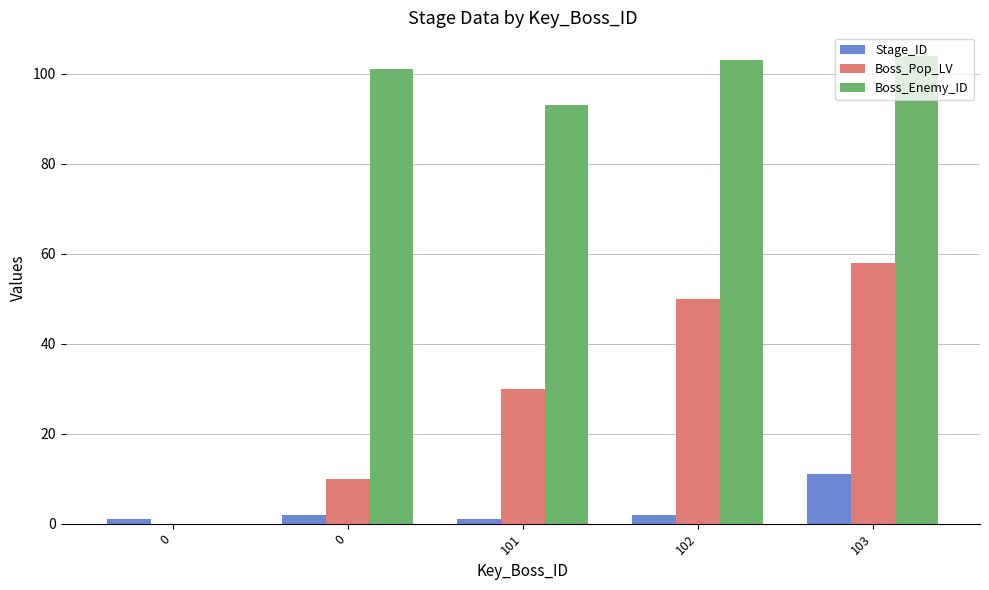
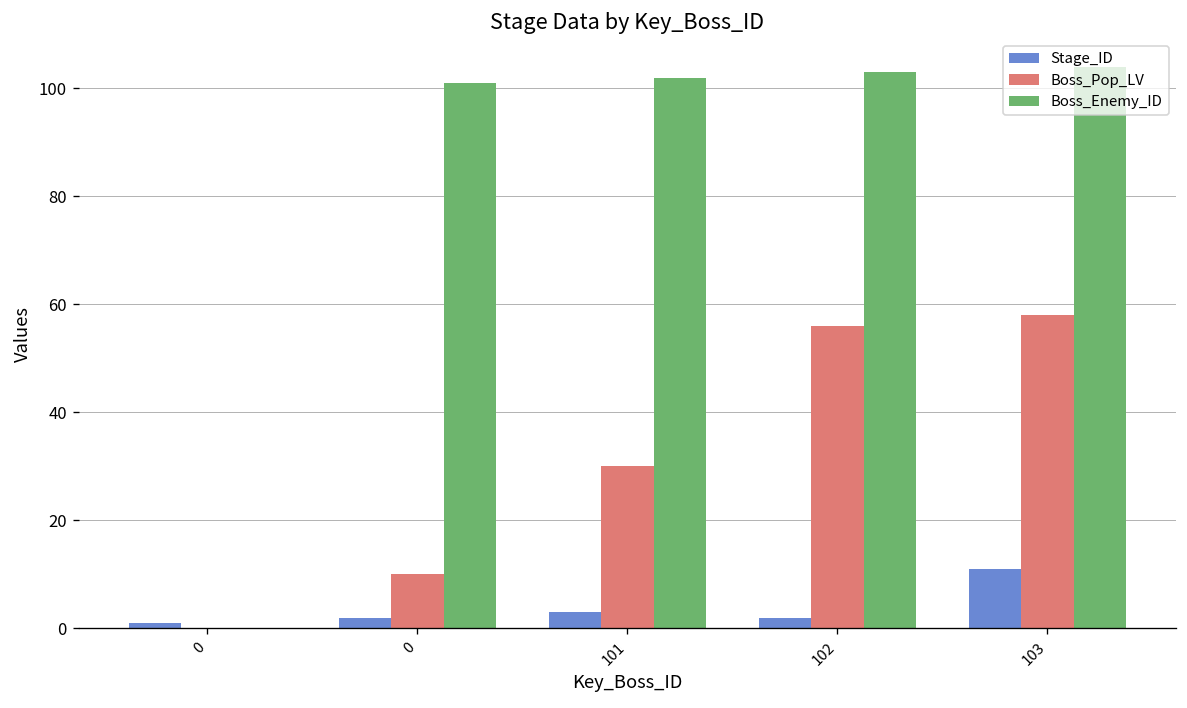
Stage_ID, 101: 1 -> 3
Boss_Enemy_ID, 101: 93 -> 102
Boss_Pop_LV, 102: 50 -> 56
